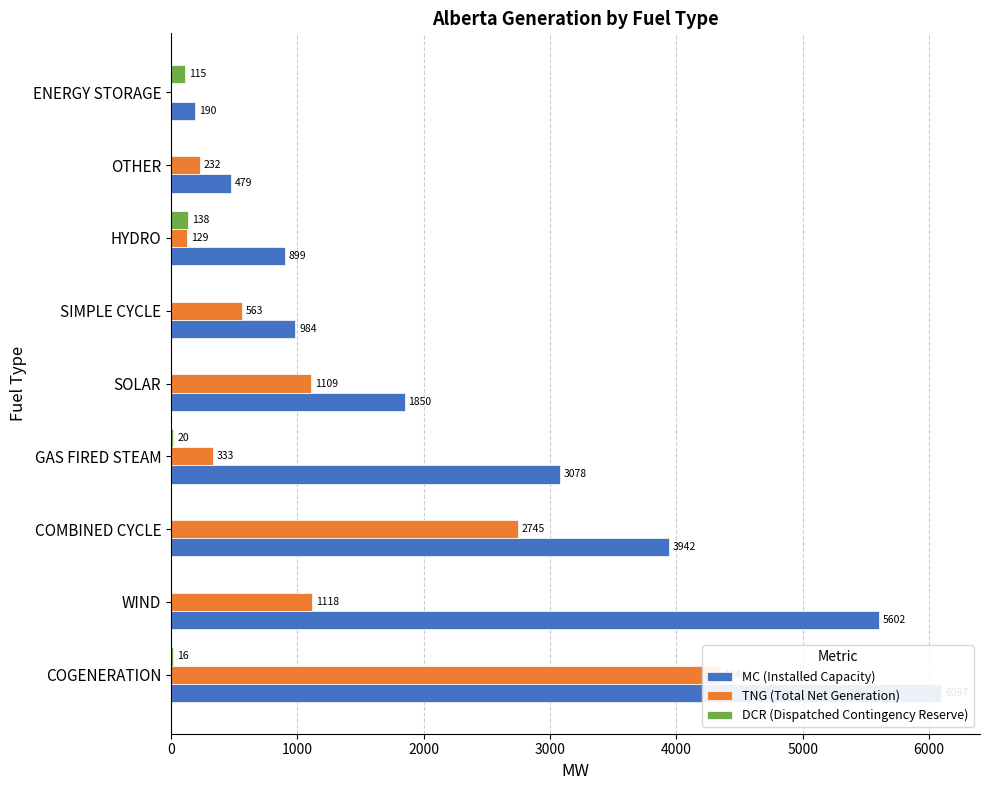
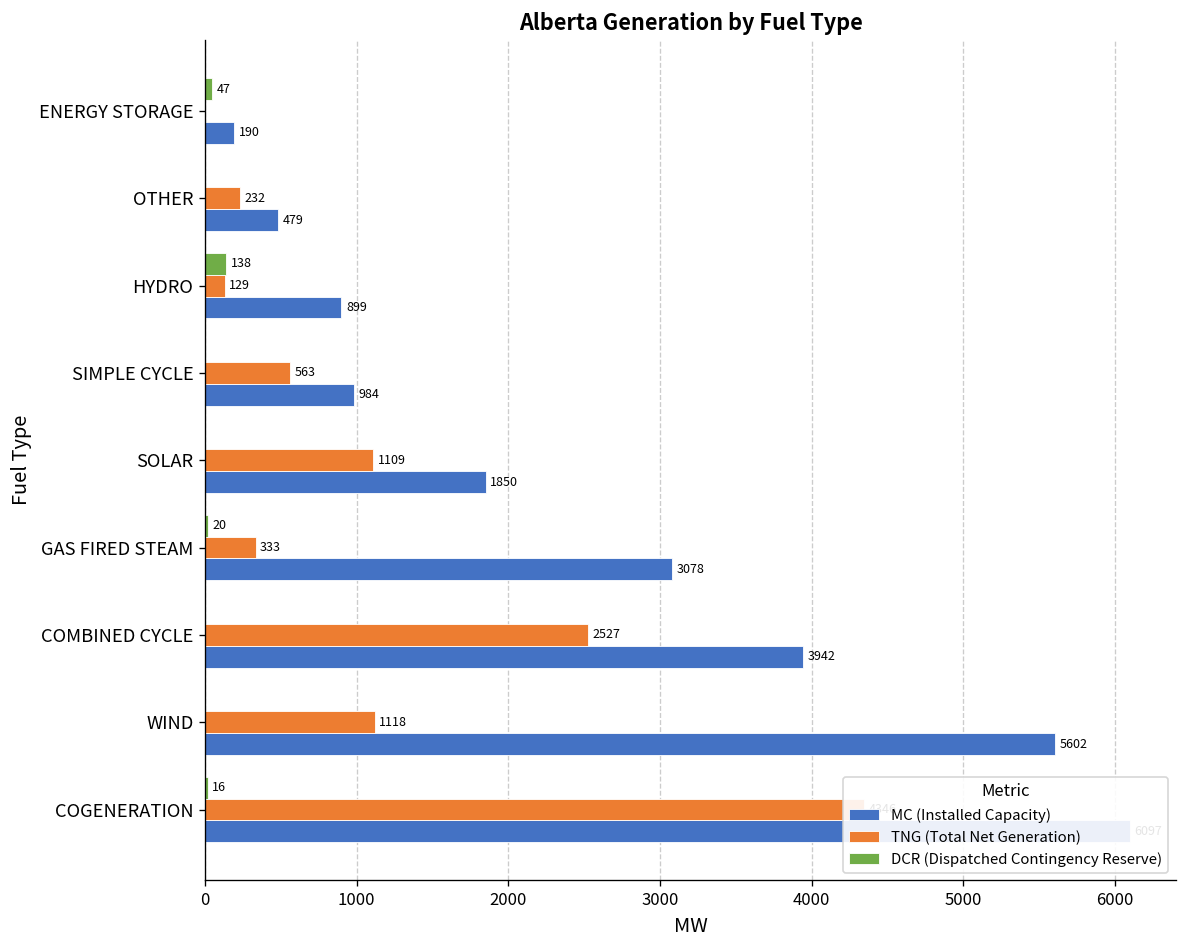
DCR (Dispatched Contingency Reserve), ENERGY STORAGE: 115 -> 47
TNG (Total Net Generation), COMBINED CYCLE: 2745 -> 2527
